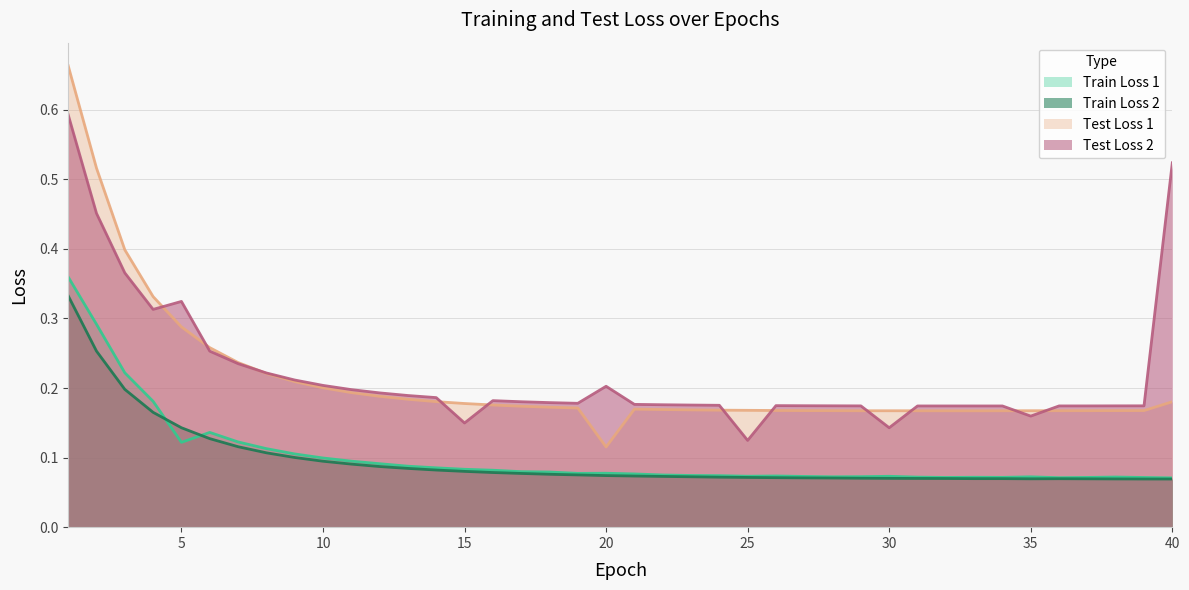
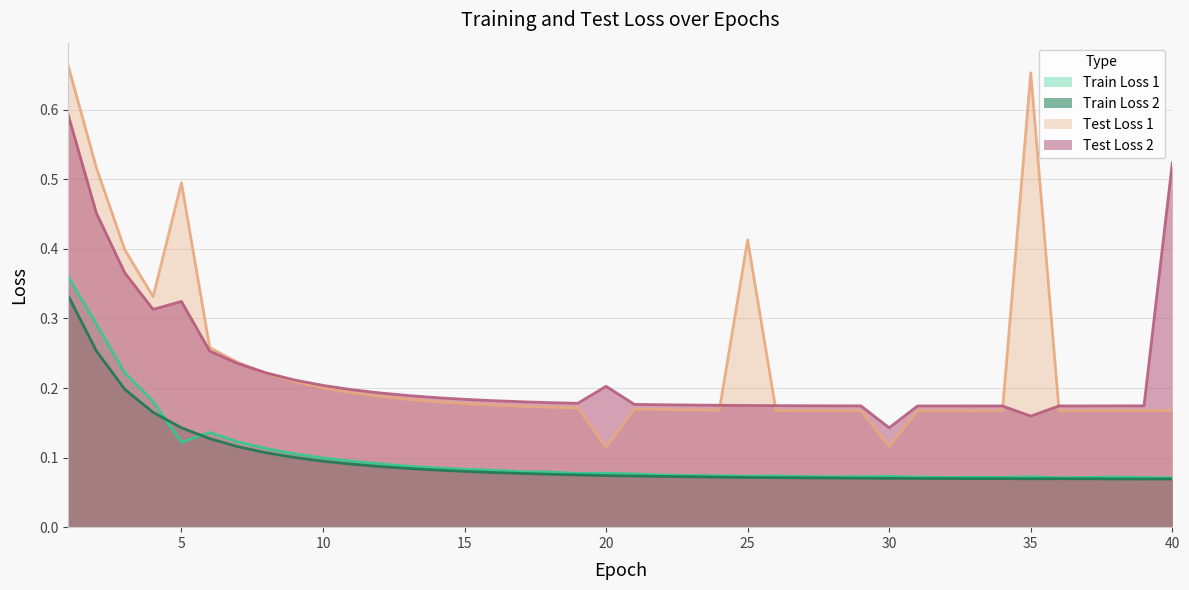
Test Loss 1, 5: 0.29 -> 0.49
Test Loss 2, 15: 0.15 -> 0.18
Test Loss 1, 25: 0.17 -> 0.41
Test Loss 2, 25: 0.12 -> 0.17
Test Loss 1, 30: 0.17 -> 0.12
Test Loss 1, 35: 0.17 -> 0.65
Test Loss 1, 40: 0.18 -> 0.17
